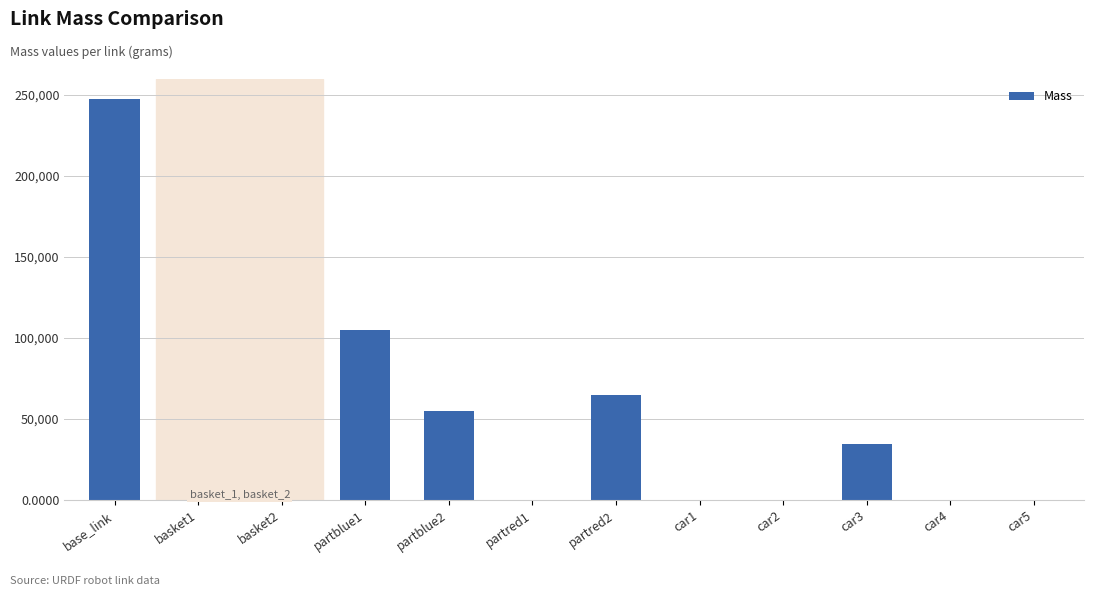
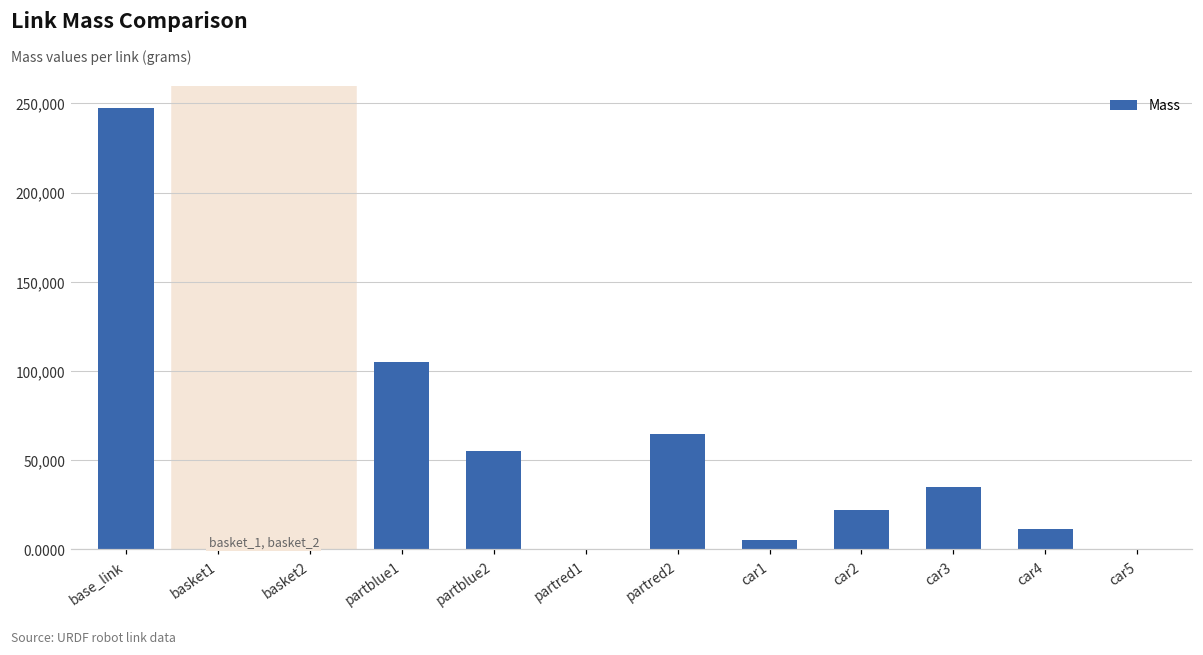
car1: 0 -> 5,000
car2: 0 -> 22,000
car4: 0 -> 11,000
